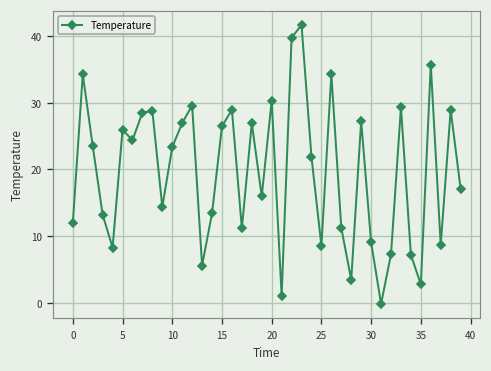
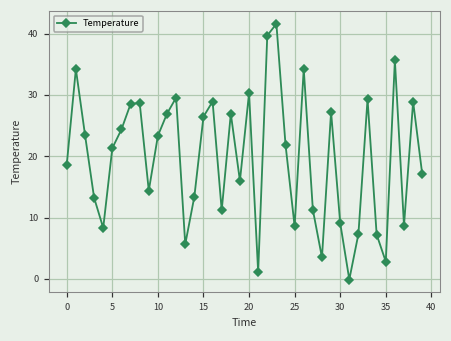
0: 12 -> 19
5: 26 -> 21
